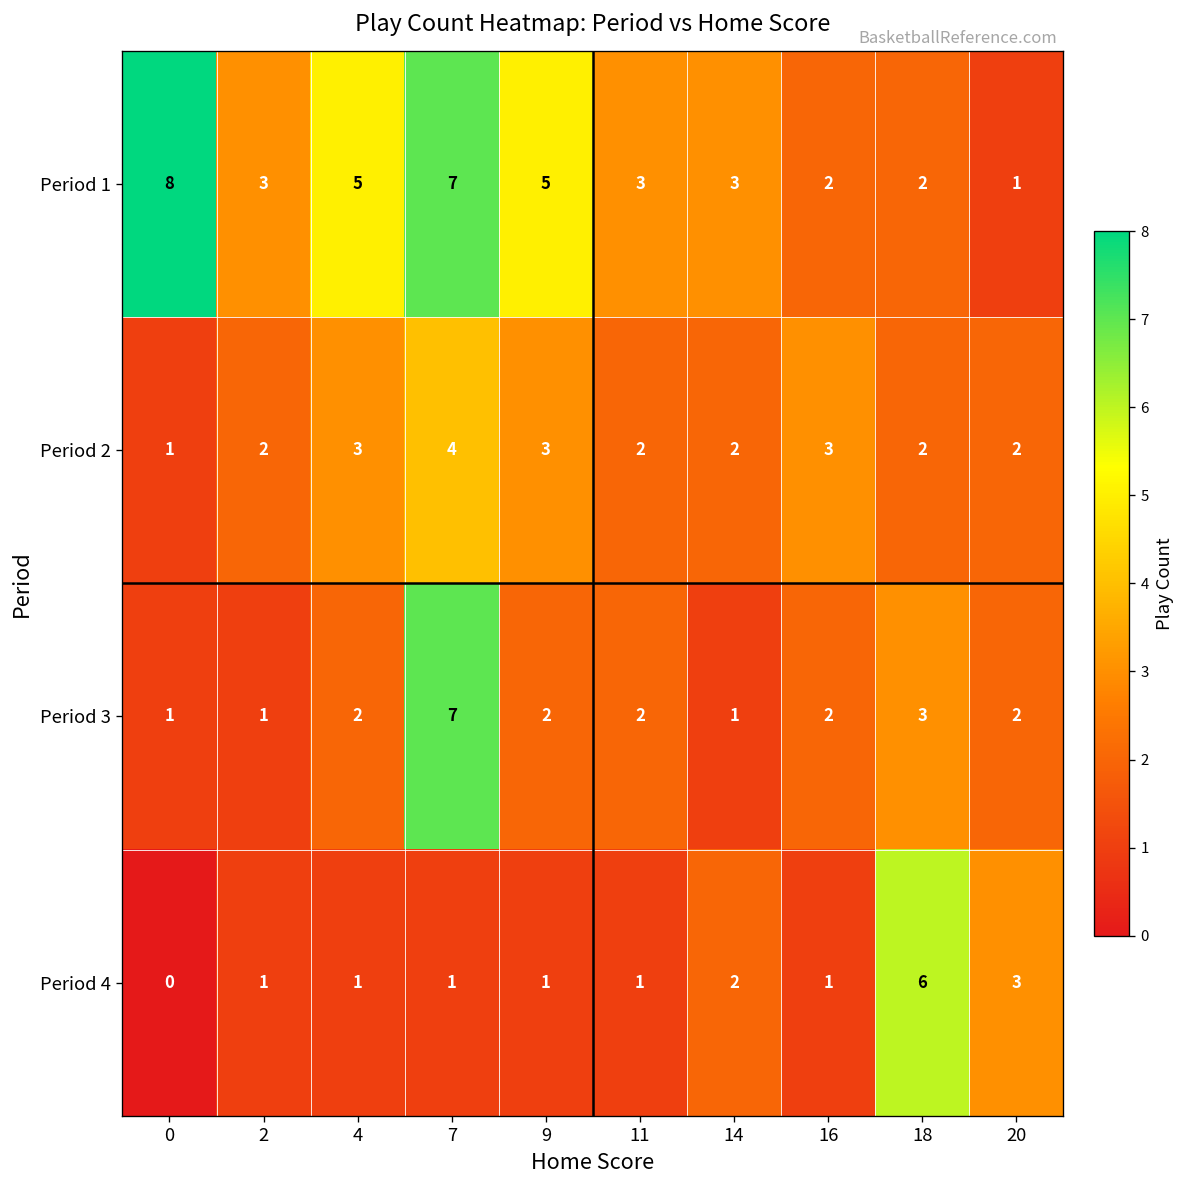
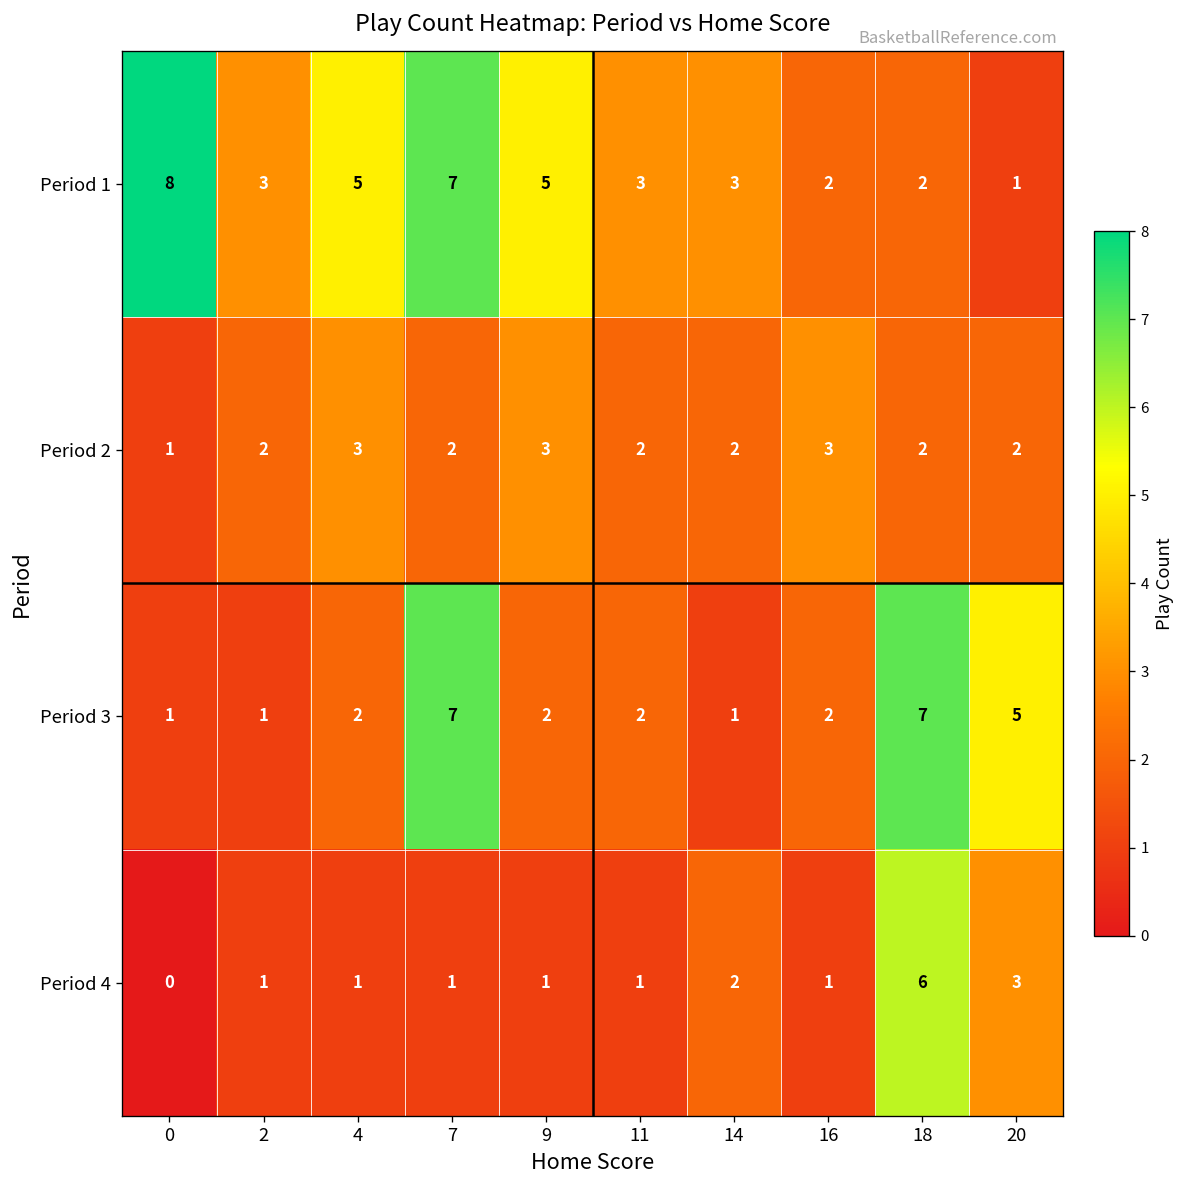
Period 2, 7: 4 -> 2
Period 3, 18: 3 -> 7
Period 3, 20: 2 -> 5
